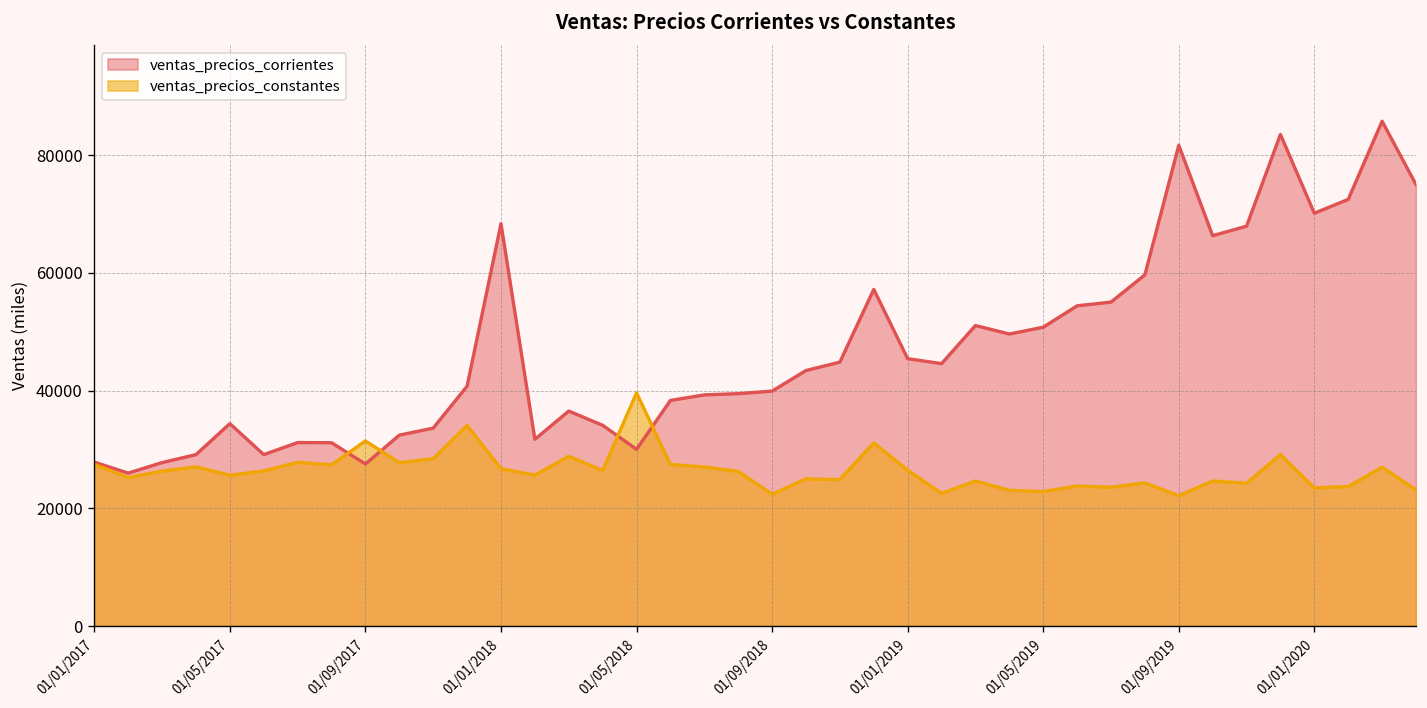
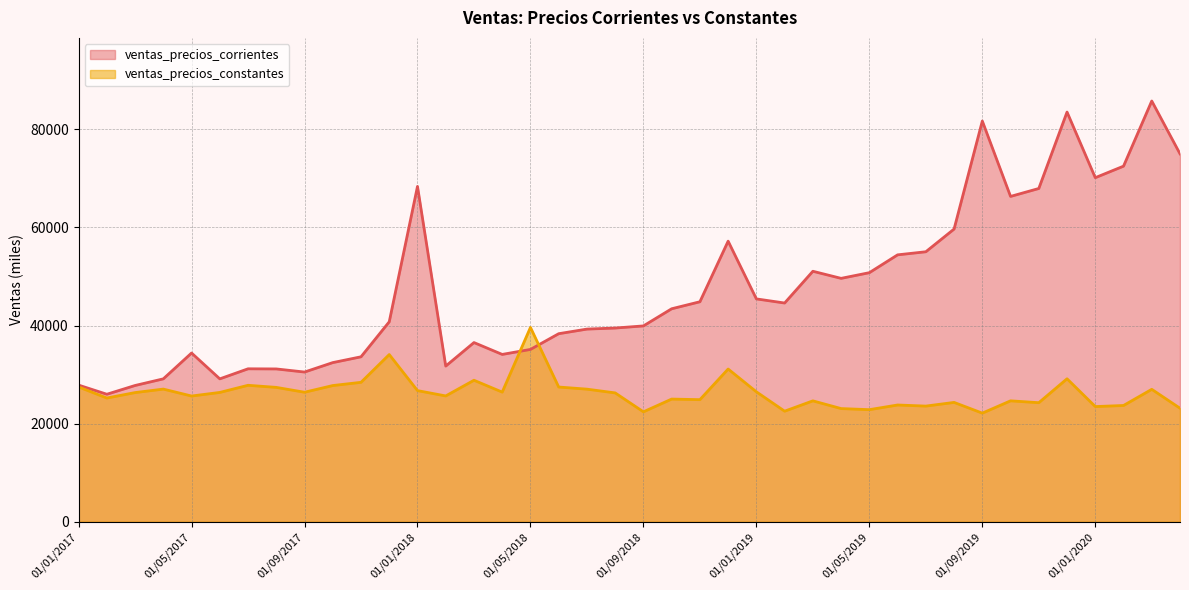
ventas_precios_corrientes, 01/09/2017: 28000 -> 31000
ventas_precios_constantes, 01/09/2017: 31000 -> 26000
ventas_precios_corrientes, 01/05/2018: 30000 -> 35000
